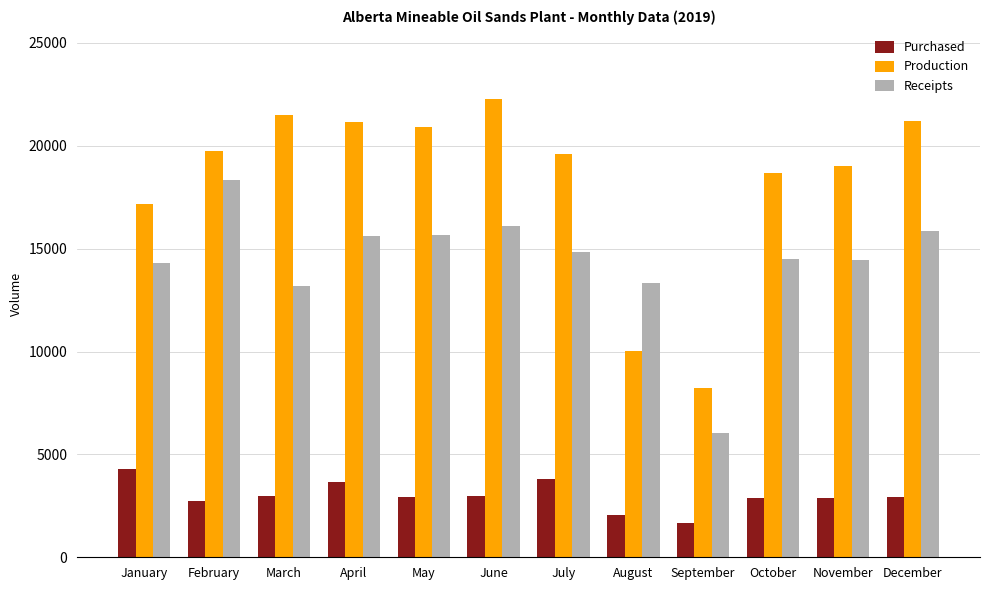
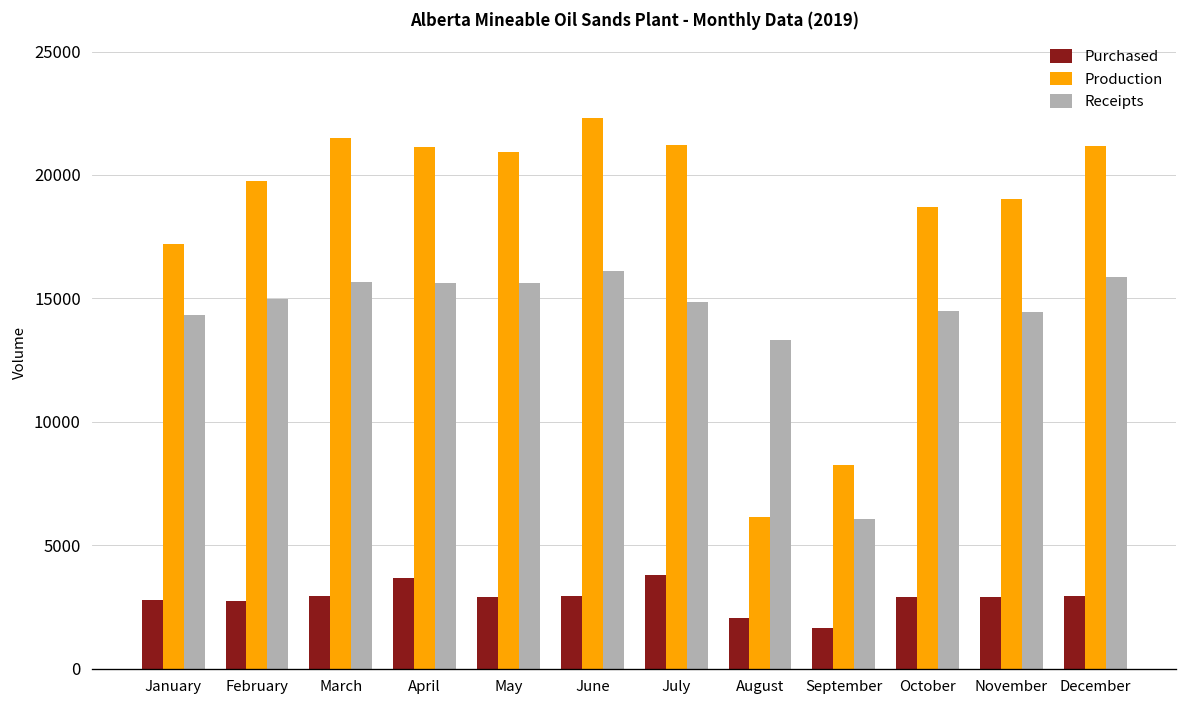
Purchased, January: 4300 -> 2800
Receipts, February: 18400 -> 15000
Receipts, March: 13200 -> 15700
Production, July: 19600 -> 21200
Production, August: 10000 -> 6200
